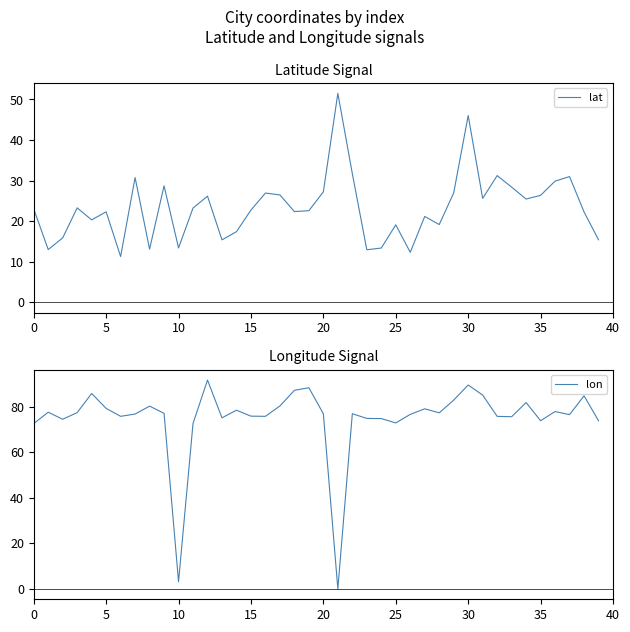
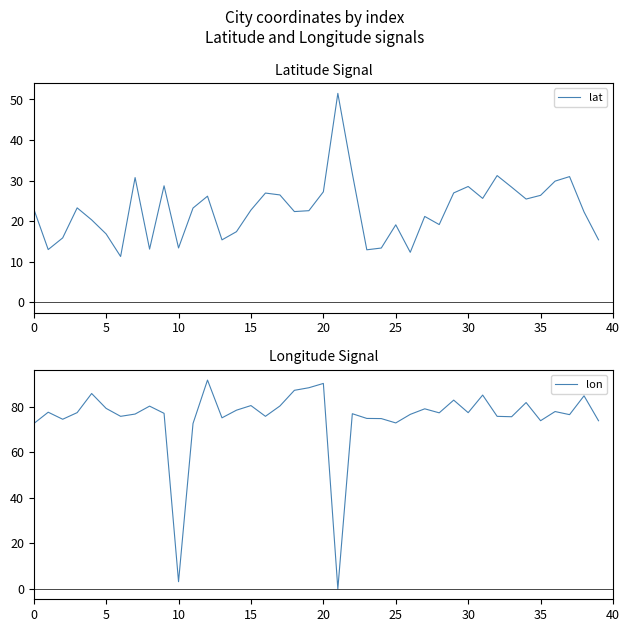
Latitude Signal, 5: 22 -> 17
Latitude Signal, 30: 46 -> 29
Longitude Signal, 15: 76 -> 81
Longitude Signal, 20: 77 -> 90
Longitude Signal, 30: 90 -> 77
